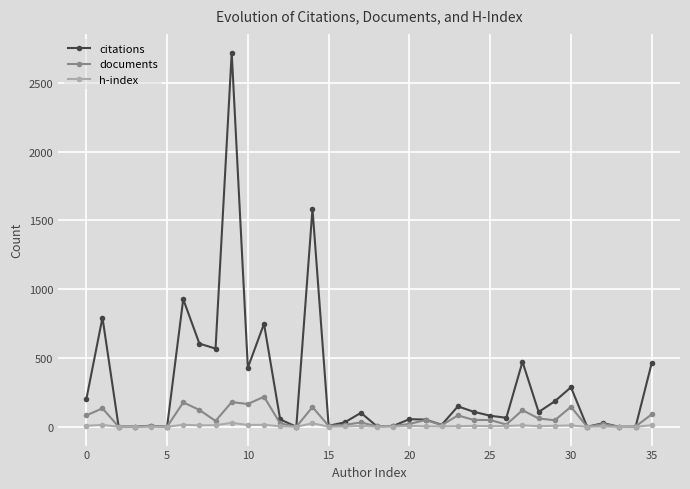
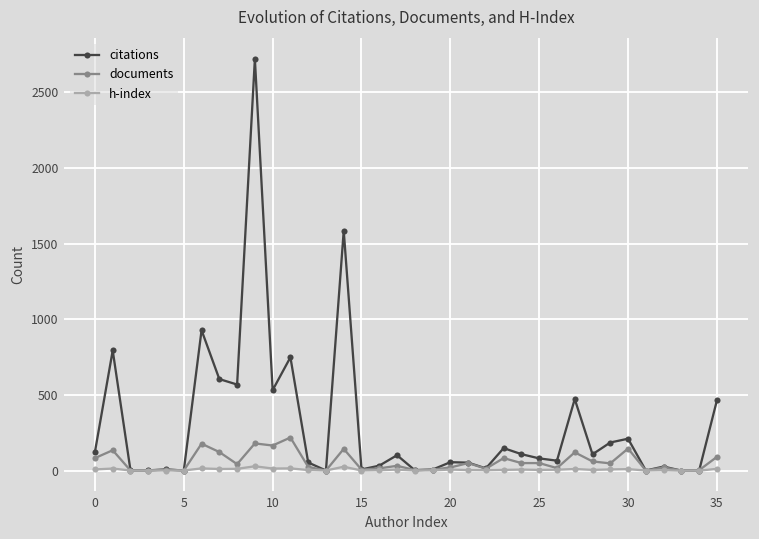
citations, 0: 200 -> 120
citations, 10: 430 -> 530
citations, 30: 290 -> 210
